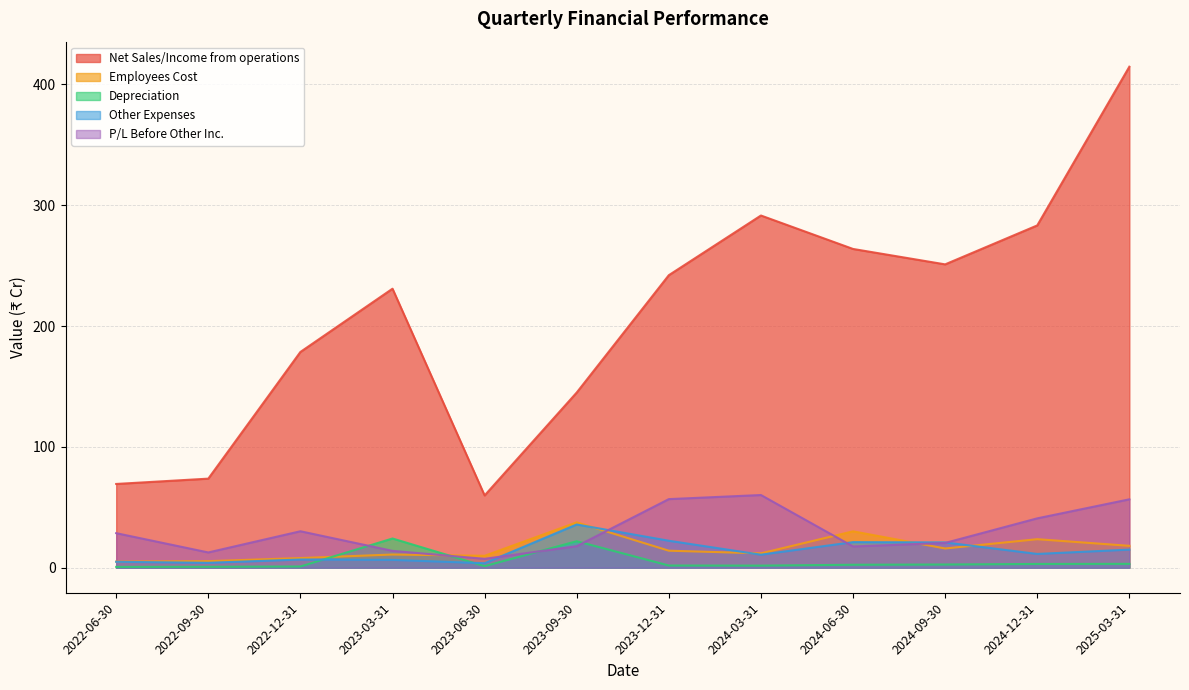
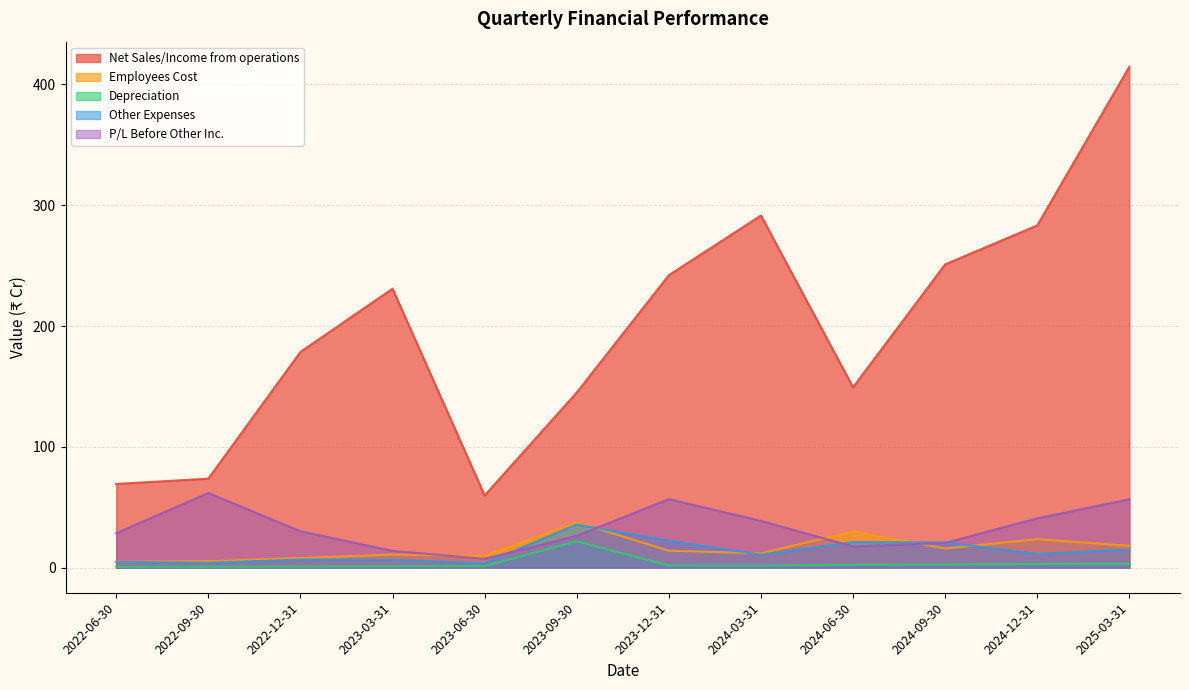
P/L Before Other Inc., 2022-09-30: 13 -> 62
Depreciation, 2023-03-31: 24 -> 1
P/L Before Other Inc., 2023-09-30: 18 -> 26
P/L Before Other Inc., 2024-03-31: 60 -> 39
Net Sales/Income from operations, 2024-06-30: 264 -> 149
